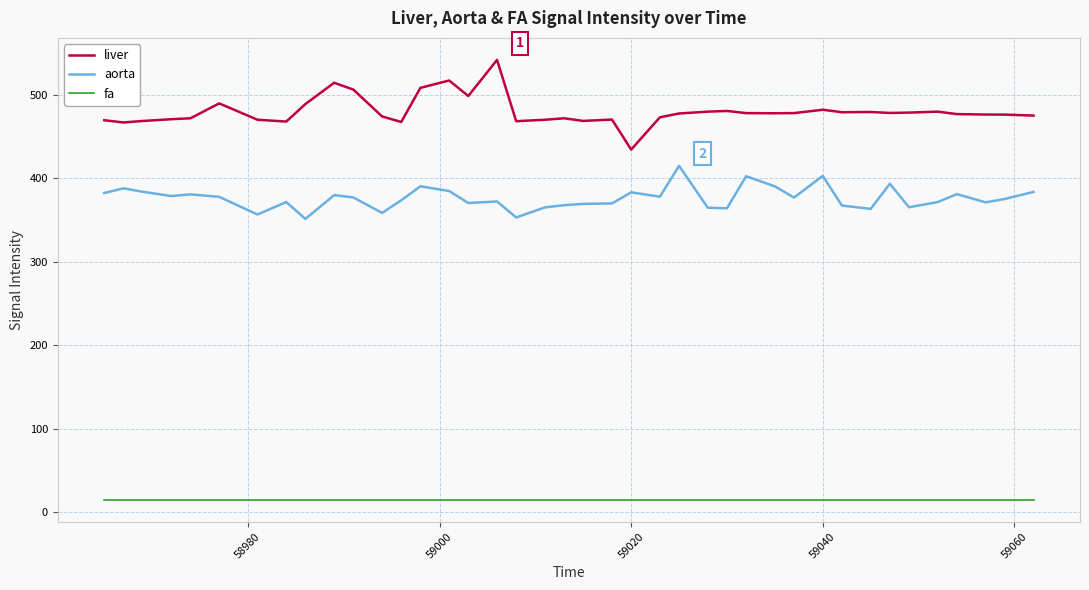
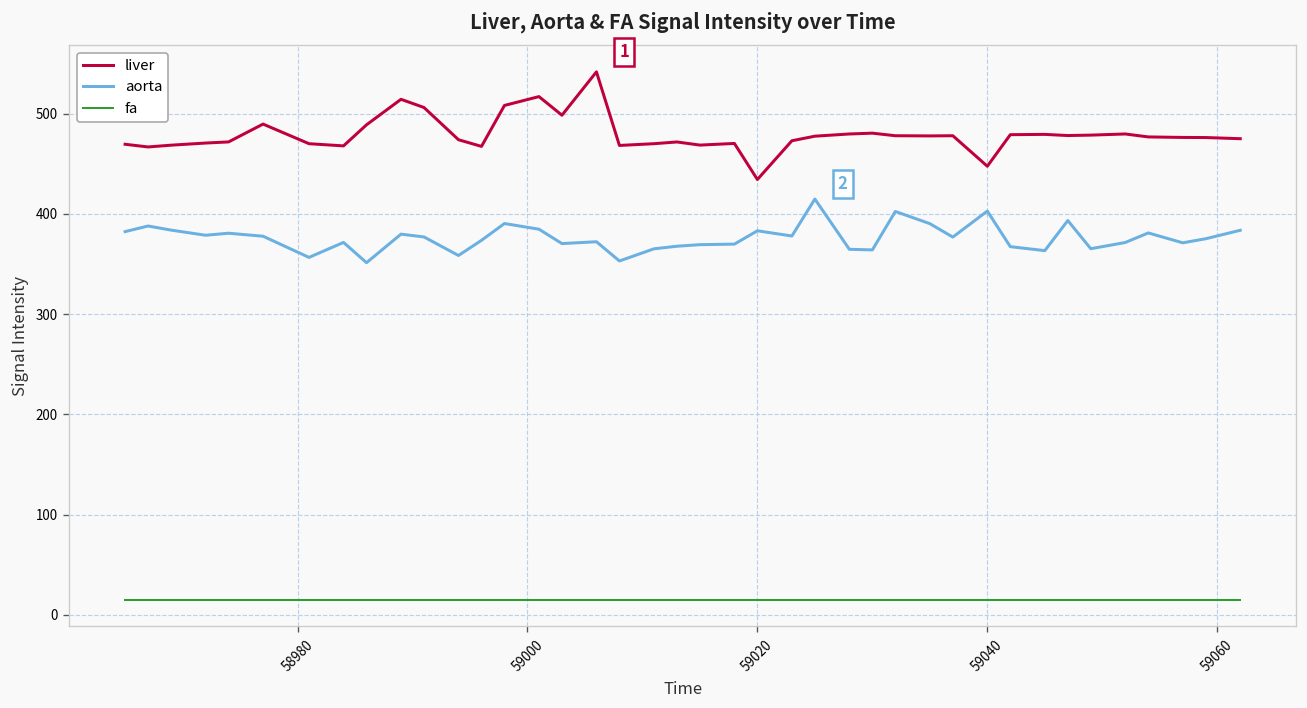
liver, 59040: 480 -> 450
